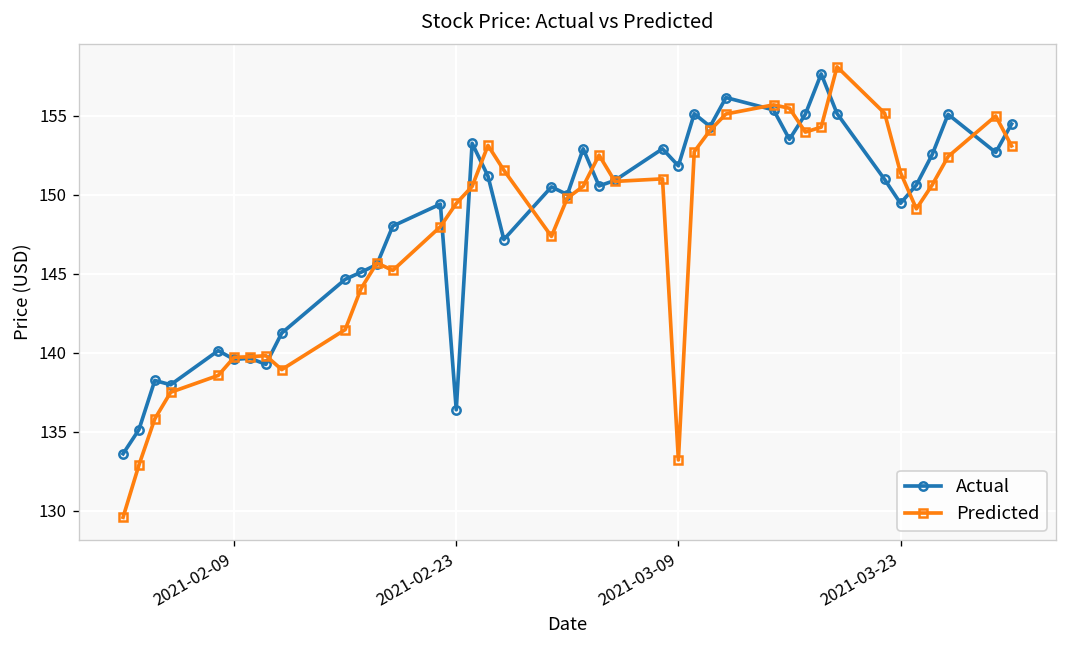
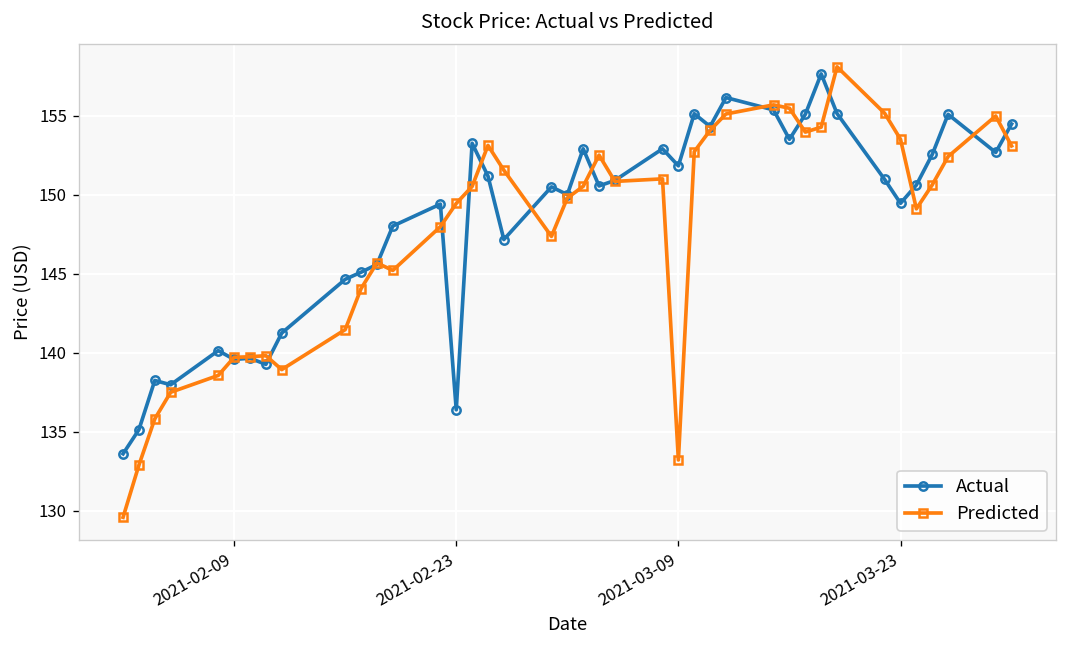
Predicted, 2021-03-23: 151.4 -> 153.5
